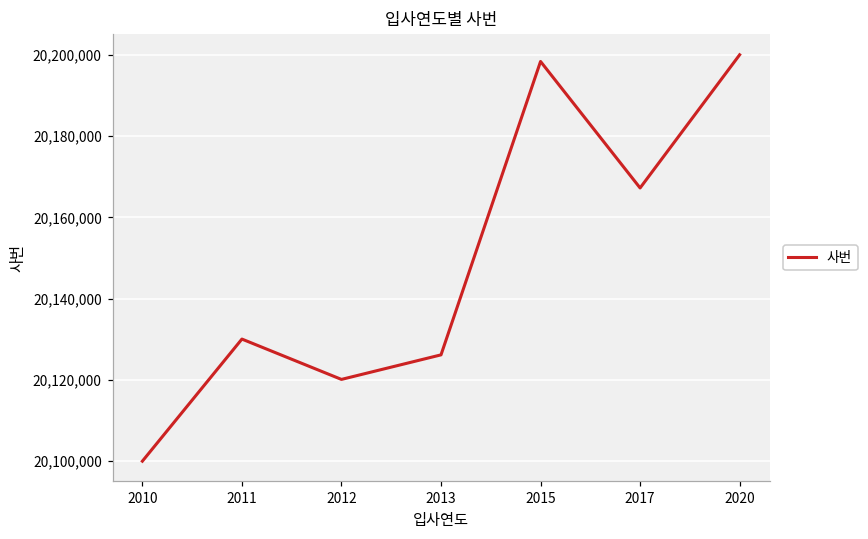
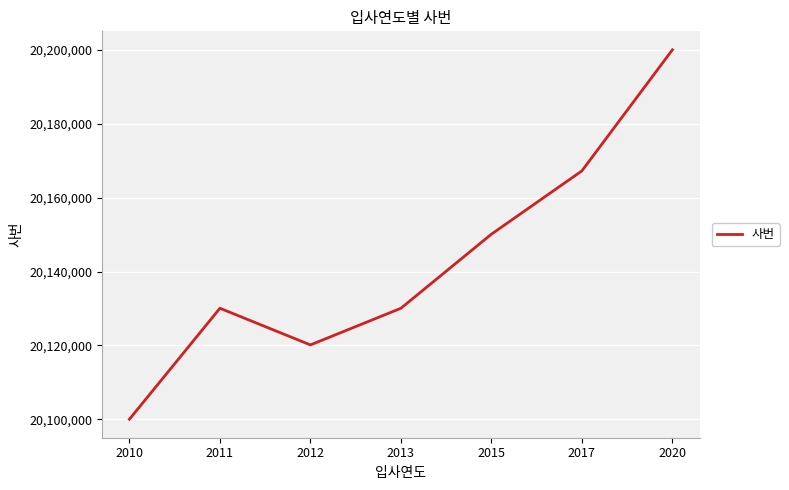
2013: 20,126,000 -> 20,130,000
2015: 20,198,000 -> 20,150,000
